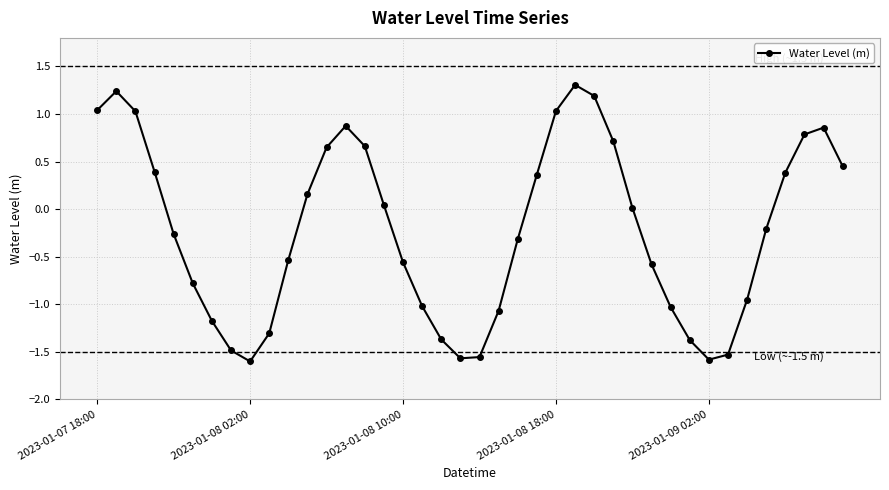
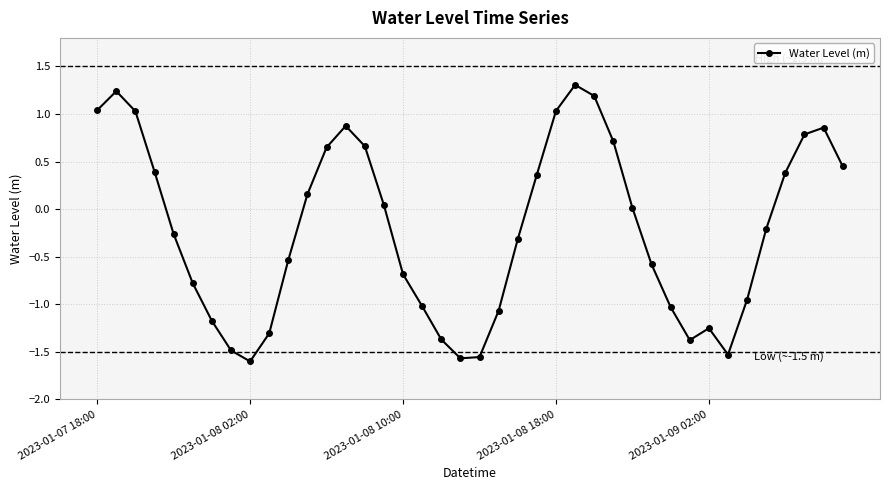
2023-01-08 10:00: -0.6 -> -0.7
2023-01-09 02:00: -1.6 -> -1.3
